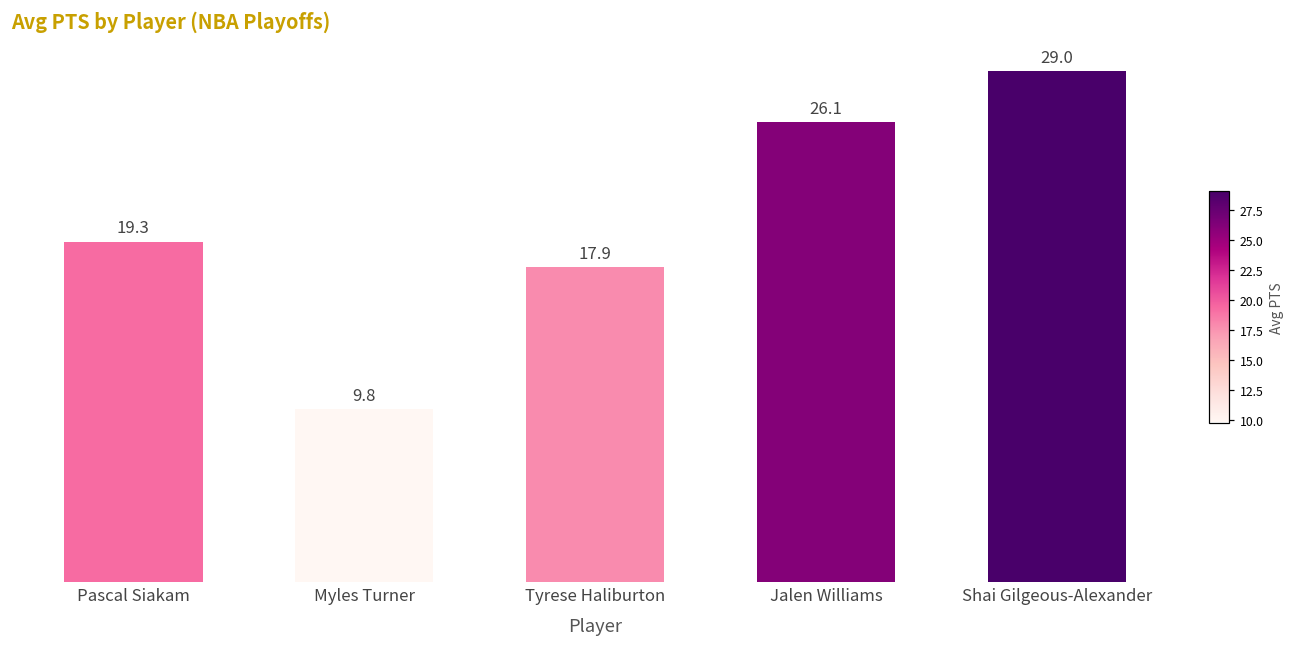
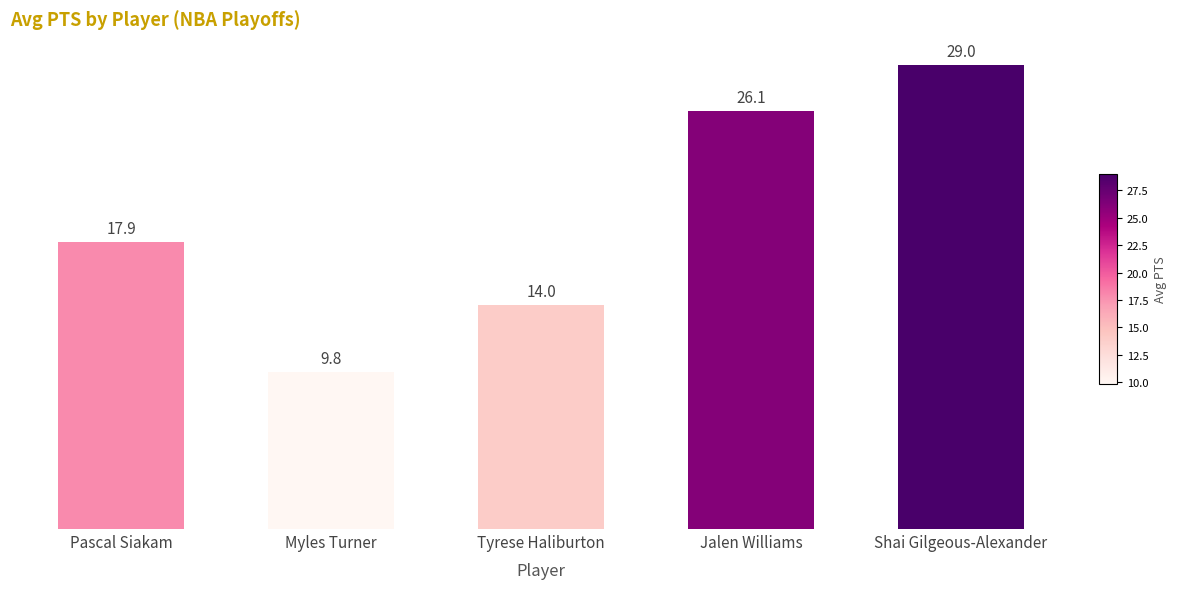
Pascal Siakam: 19.3 -> 17.9
Tyrese Haliburton: 17.9 -> 14.0
